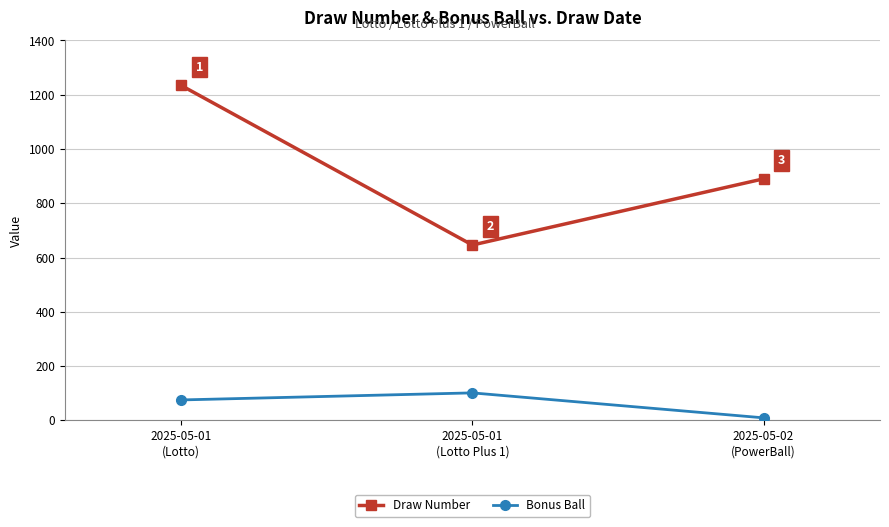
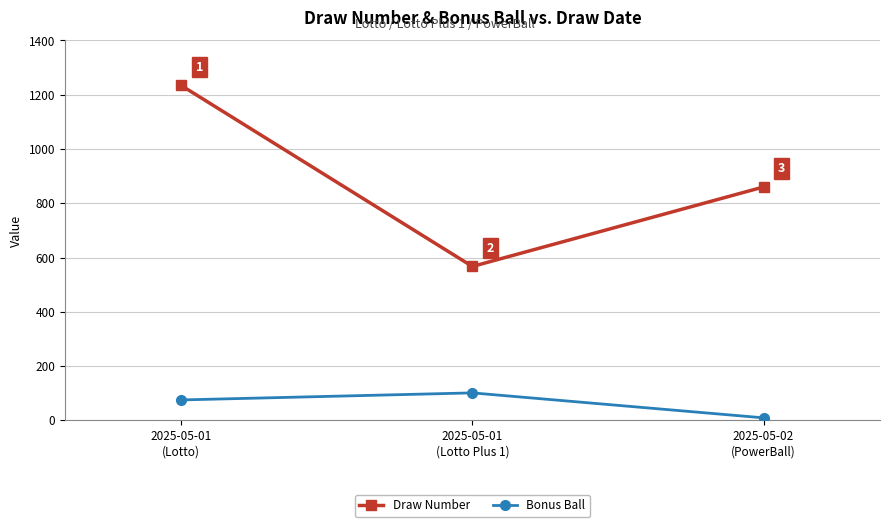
Draw Number, 2025-05-01 (Lotto Plus 1): 650 -> 570
Draw Number, 2025-05-02 (PowerBall): 890 -> 860
